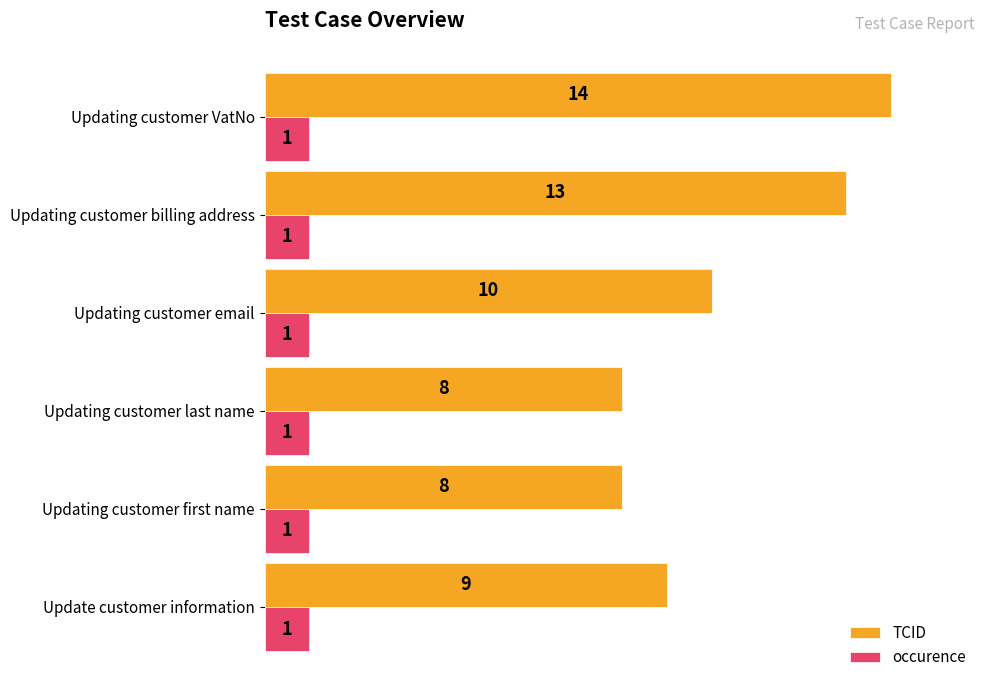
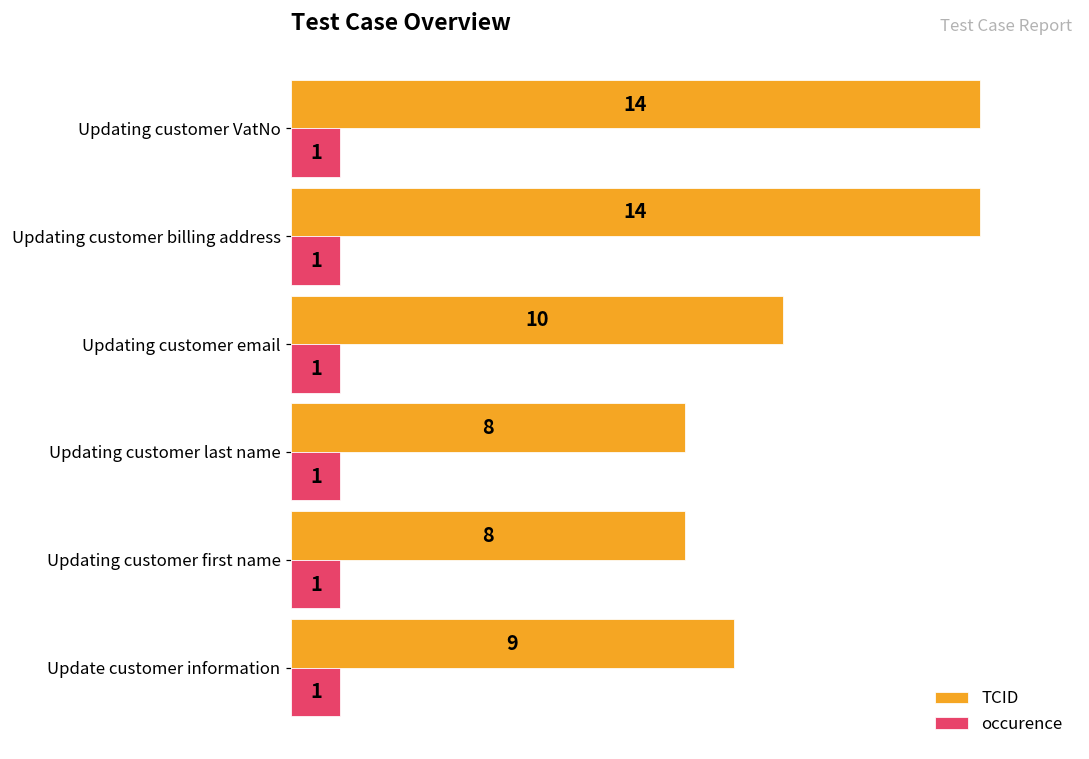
TCID, Updating customer billing address: 13 -> 14
